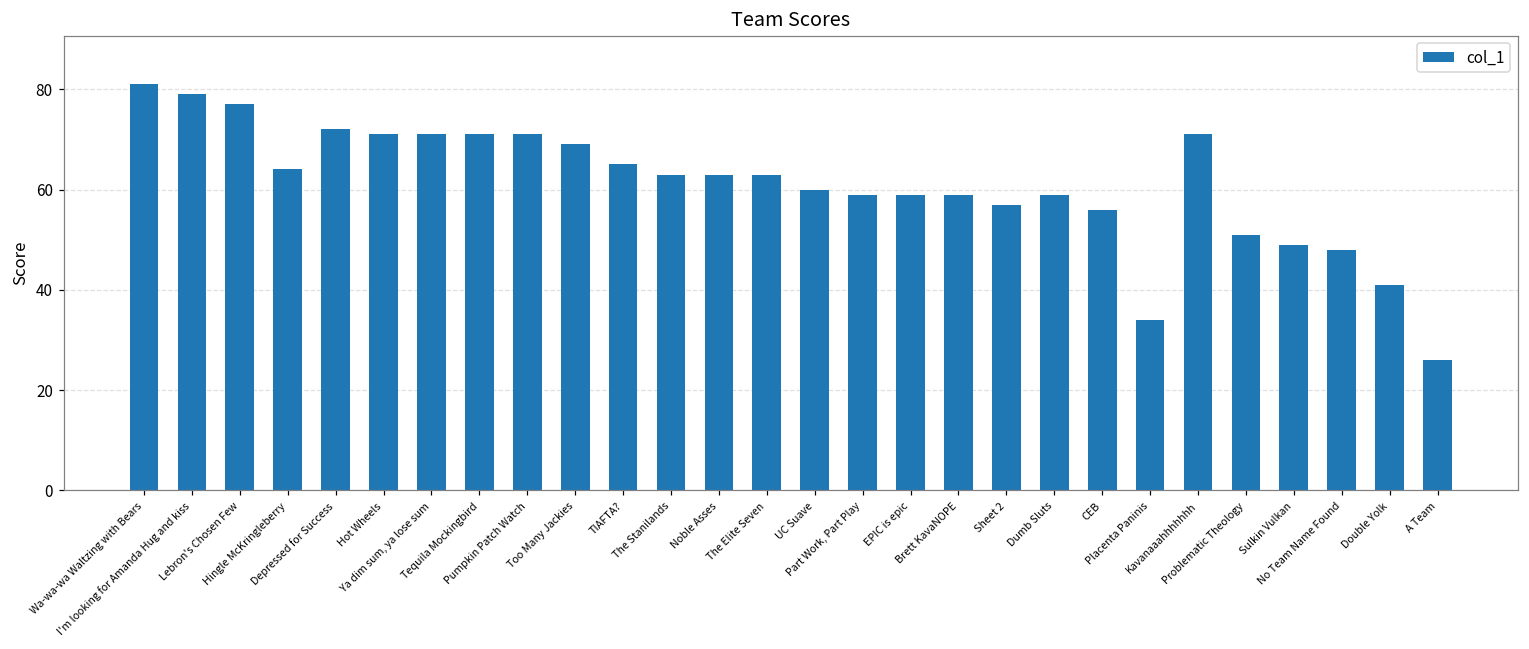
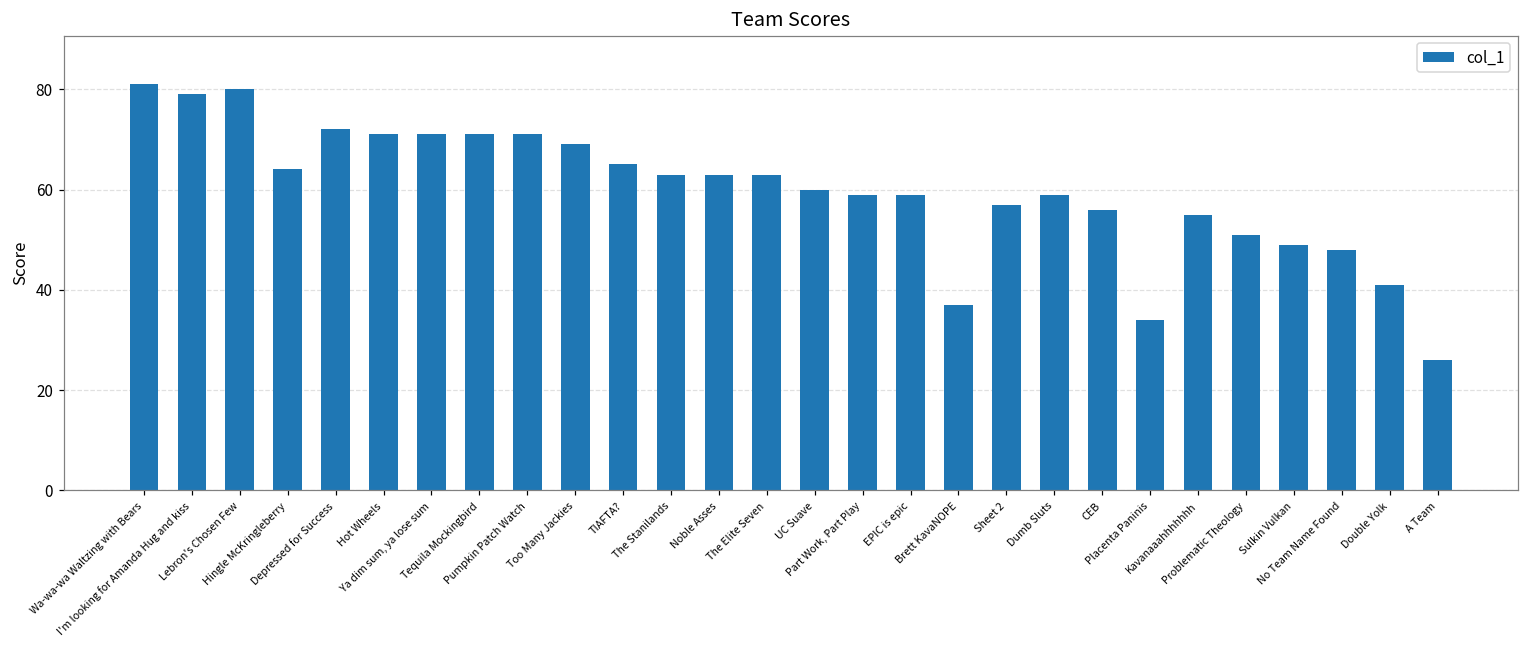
Lebron's Chosen Few: 77 -> 80
Brett KavaNOPE: 59 -> 37
Kavanaaahhhhhhh: 71 -> 55
